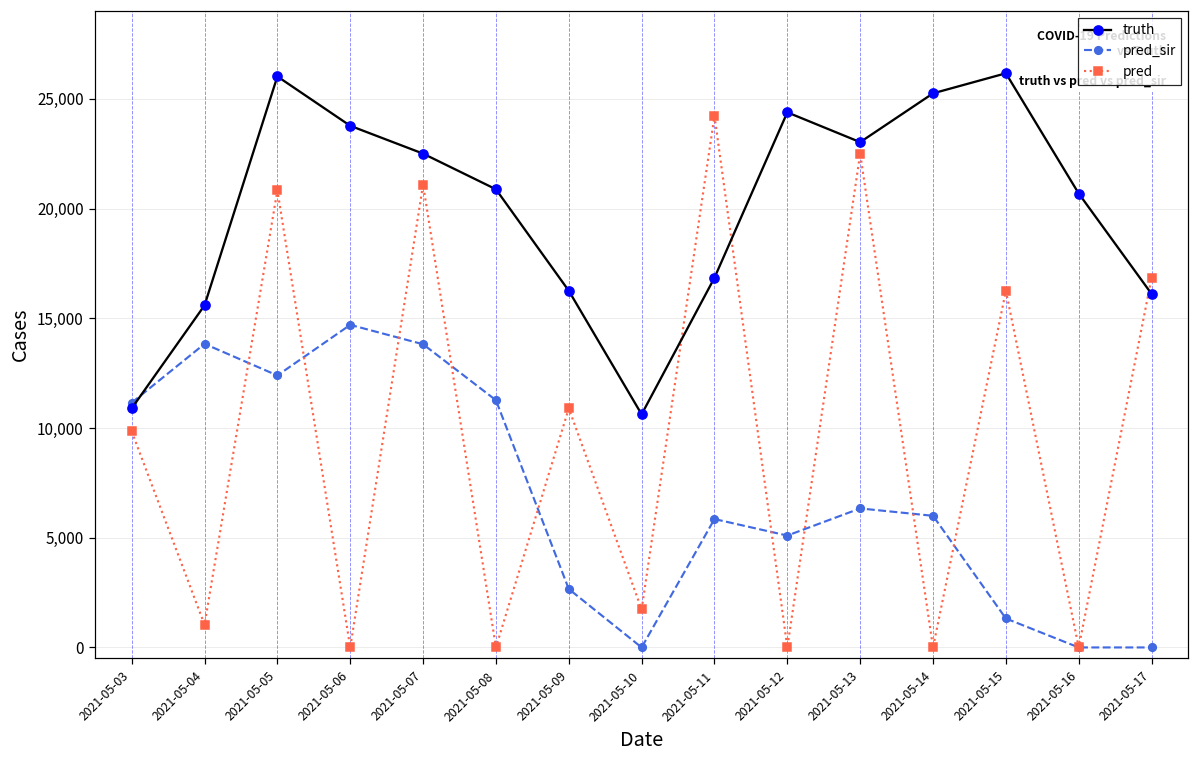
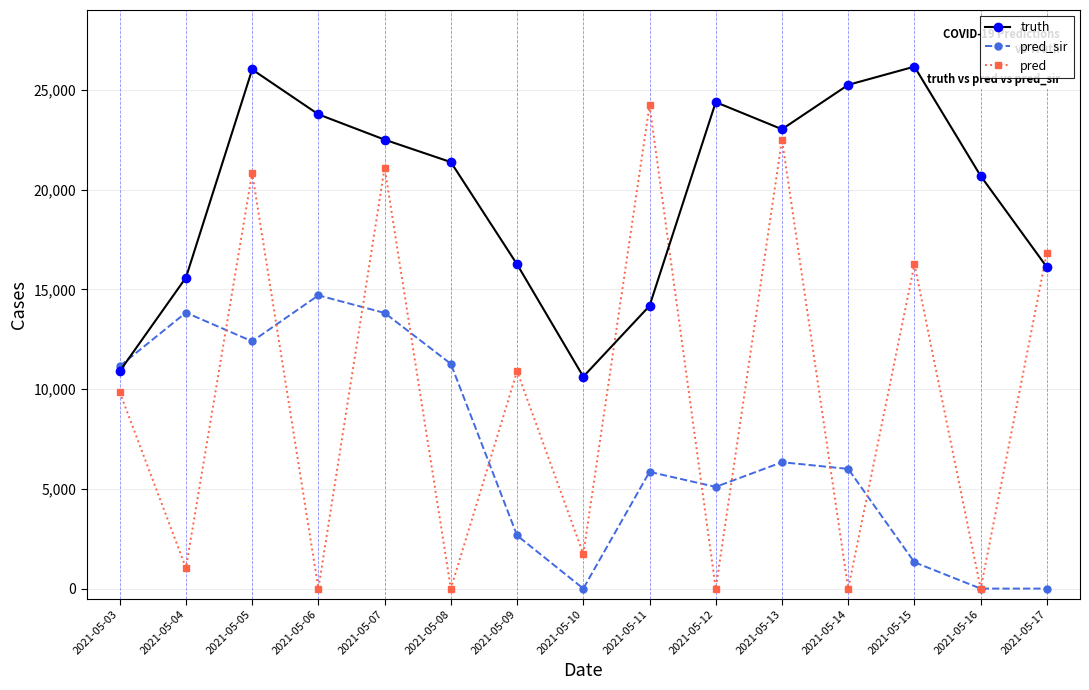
truth, 2021-05-08: 20,900 -> 21,400
truth, 2021-05-11: 16,800 -> 14,200
